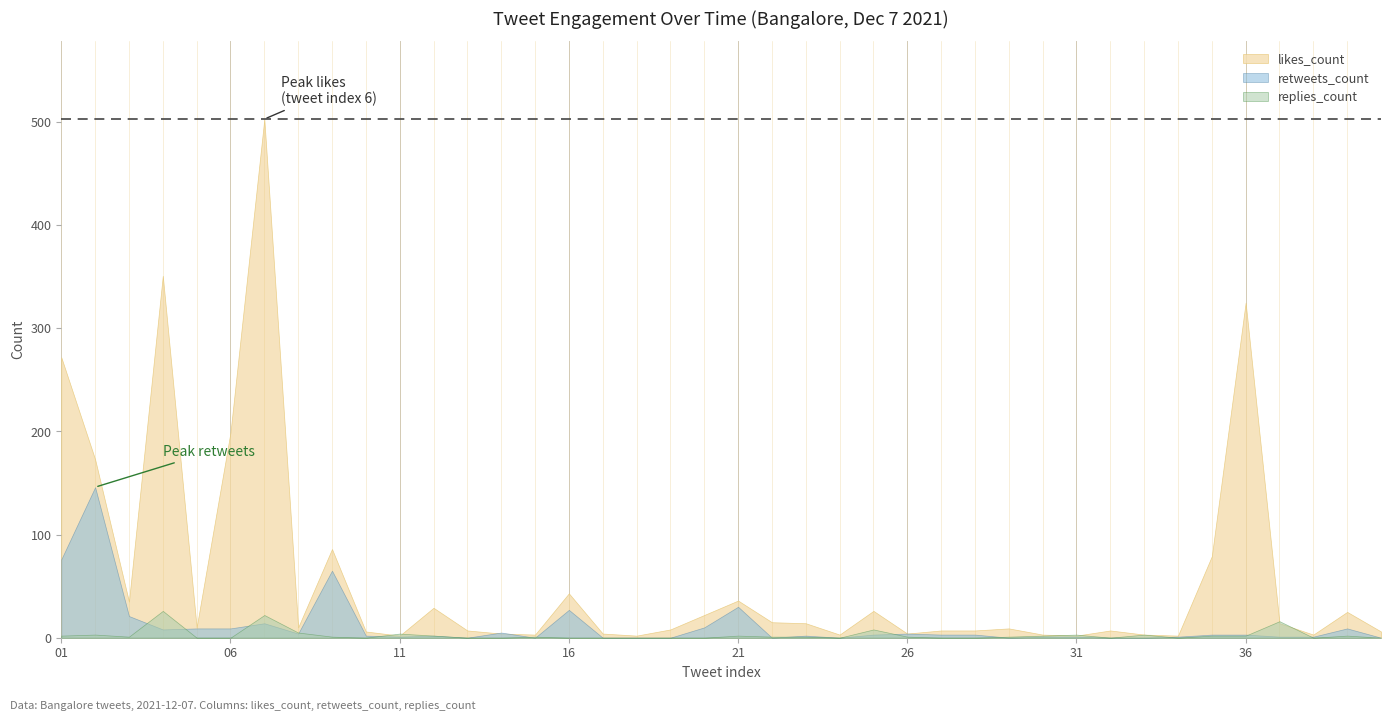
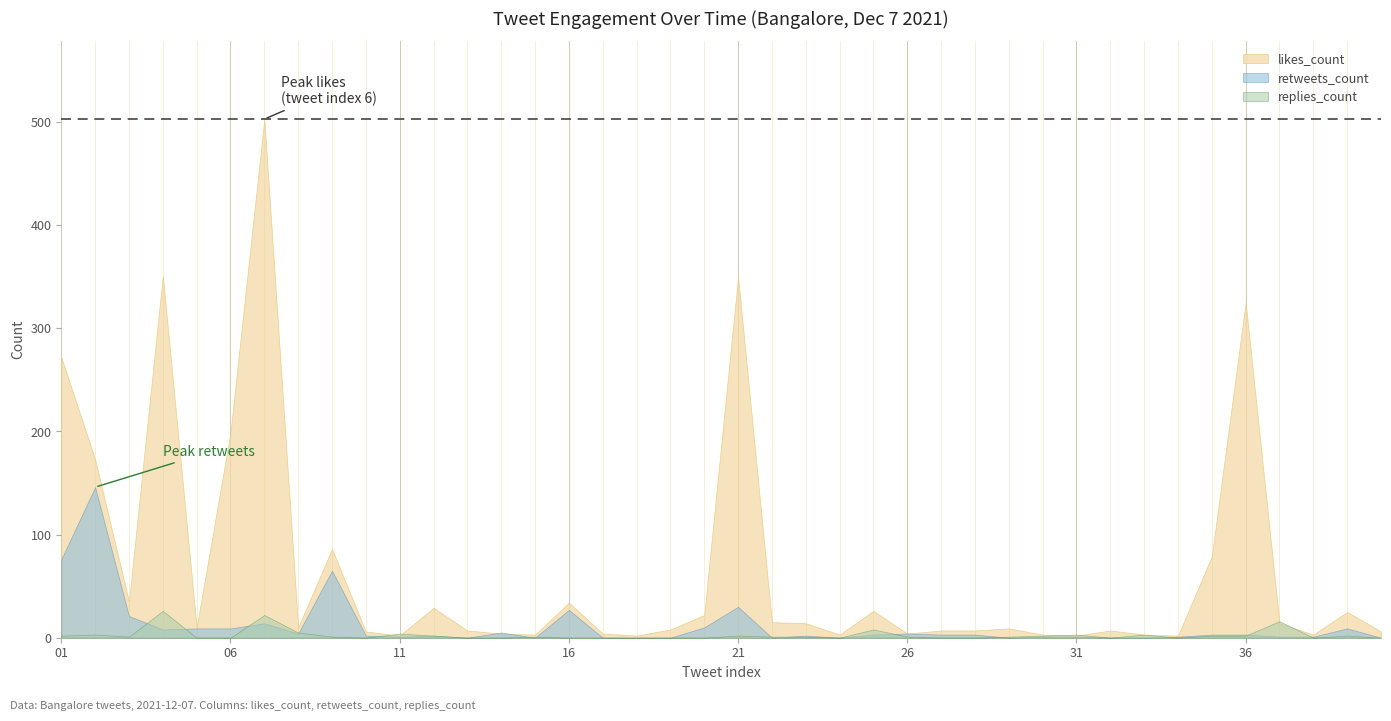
likes_count, 16: 43 -> 34
likes_count, 21: 36 -> 350
